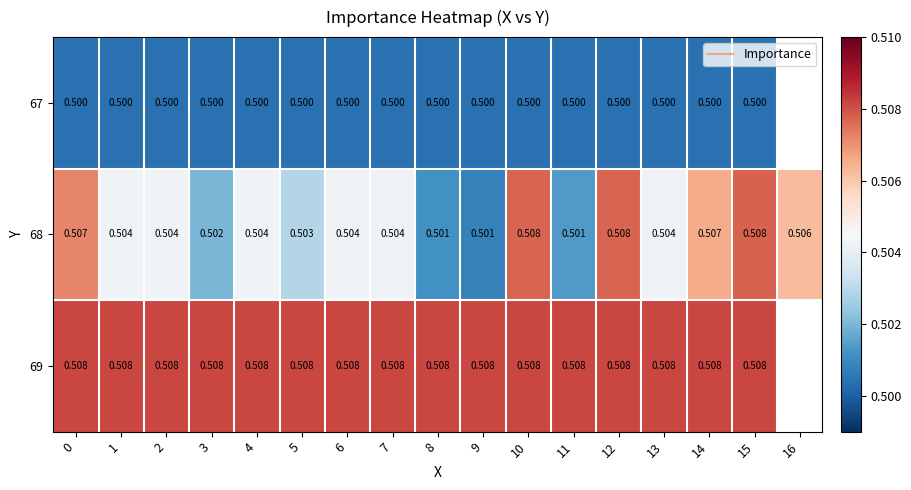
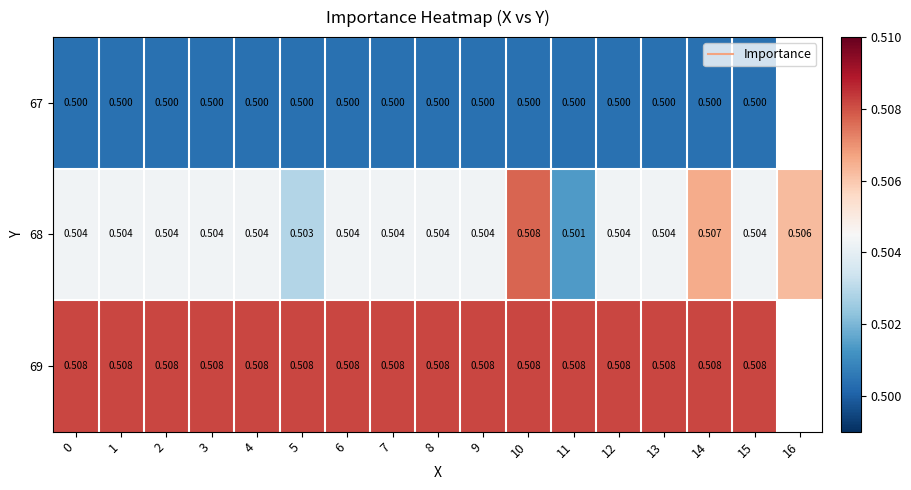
68, 0: 0.507 -> 0.504
68, 3: 0.502 -> 0.504
68, 8: 0.501 -> 0.504
68, 9: 0.501 -> 0.504
68, 12: 0.508 -> 0.504
68, 15: 0.508 -> 0.504
